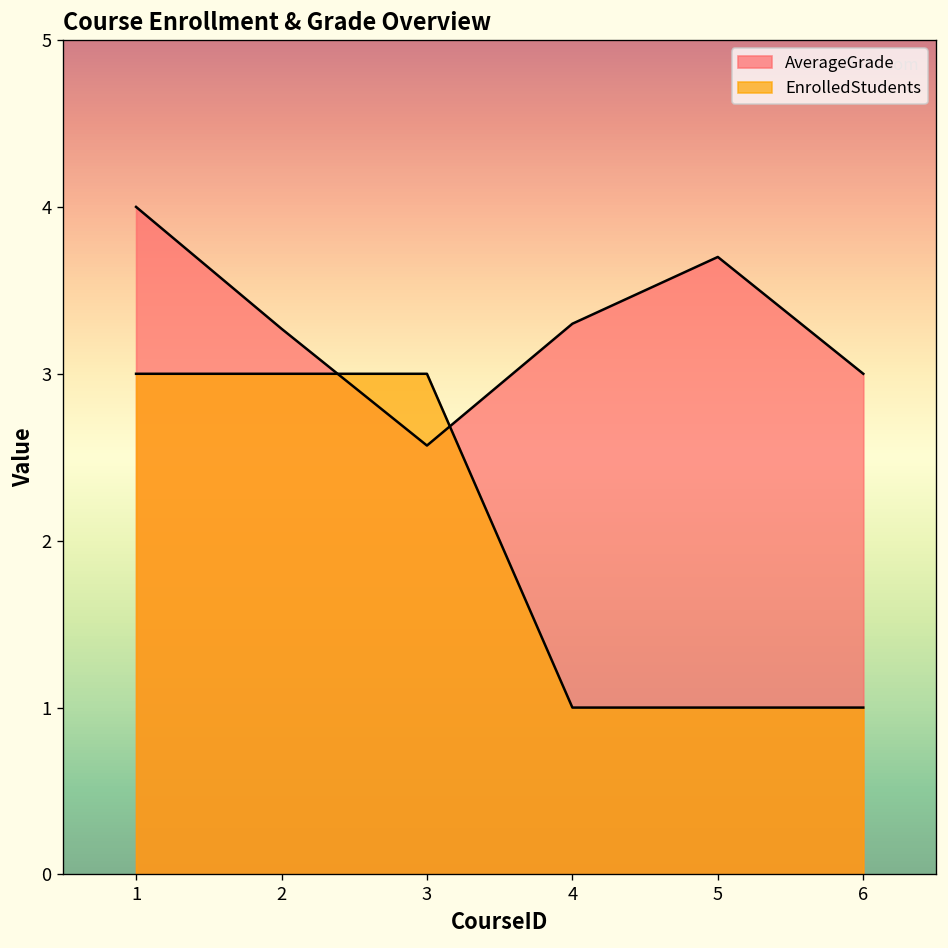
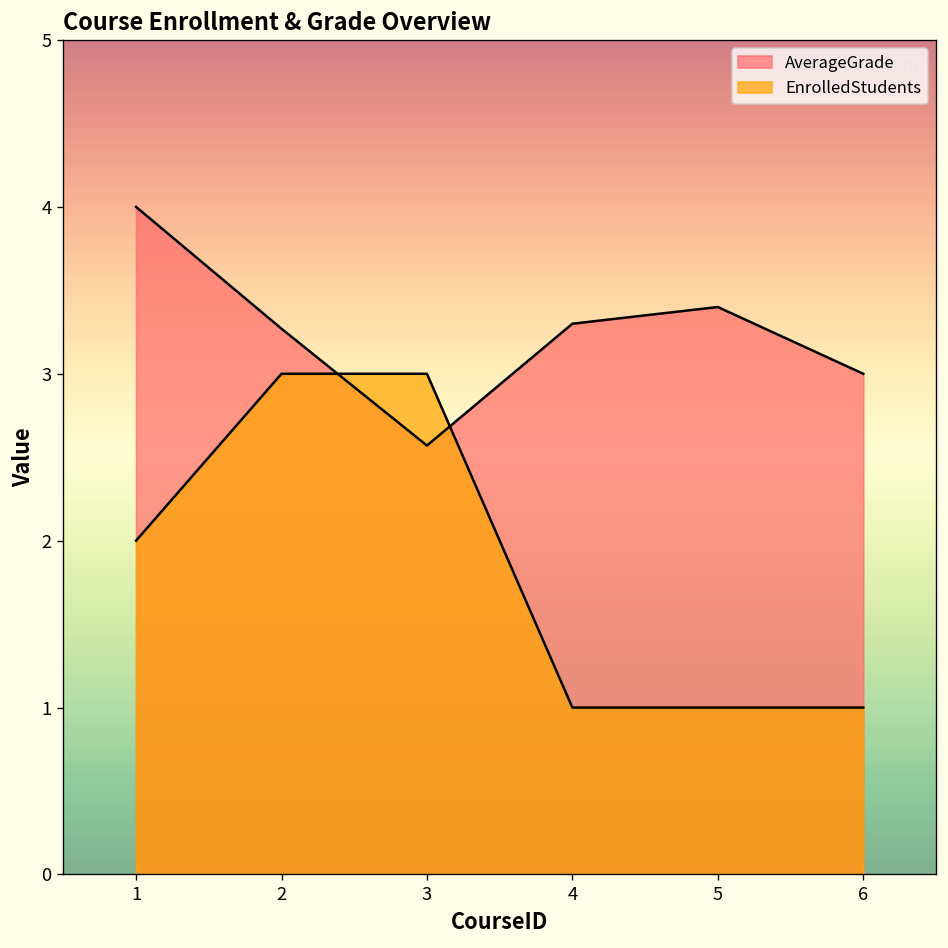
EnrolledStudents, 1: 3 -> 2
AverageGrade, 5: 3.7 -> 3.4
